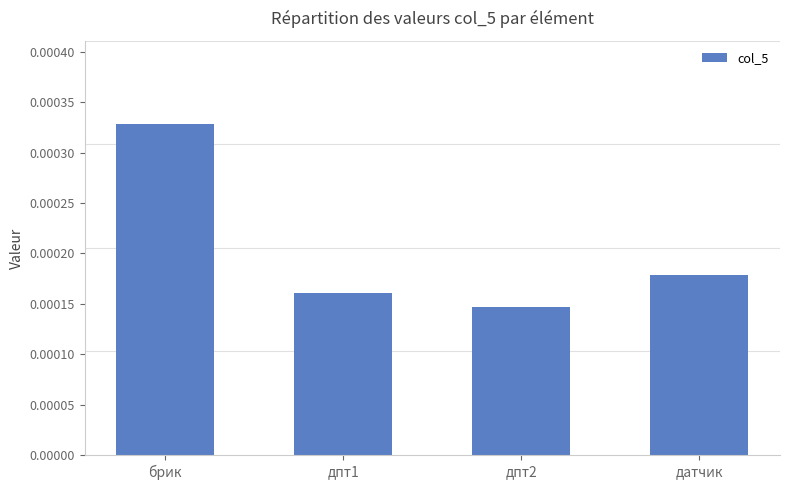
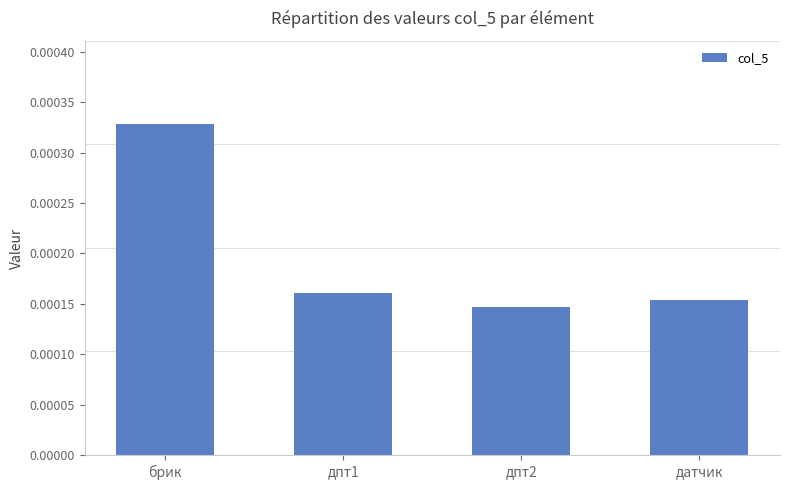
датчик: 0.000178 -> 0.000153
